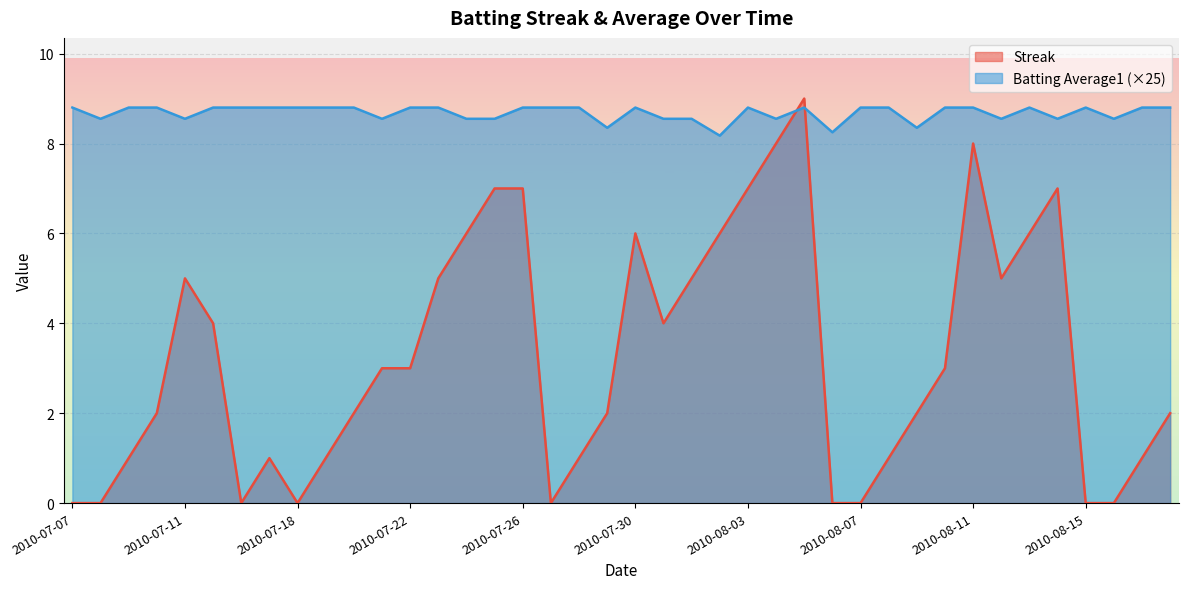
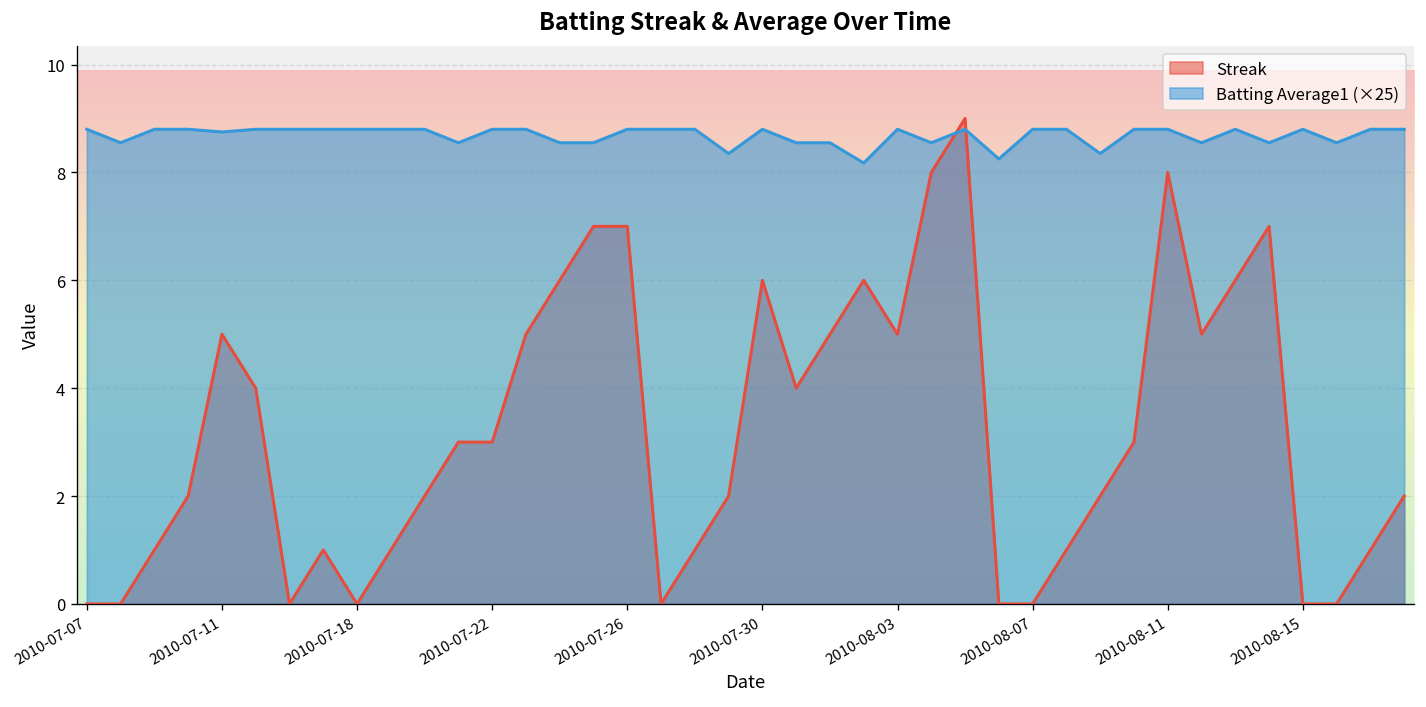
Batting Average1 (×25), 2010-07-11: 8.6 -> 8.8
Streak, 2010-08-03: 7 -> 5
